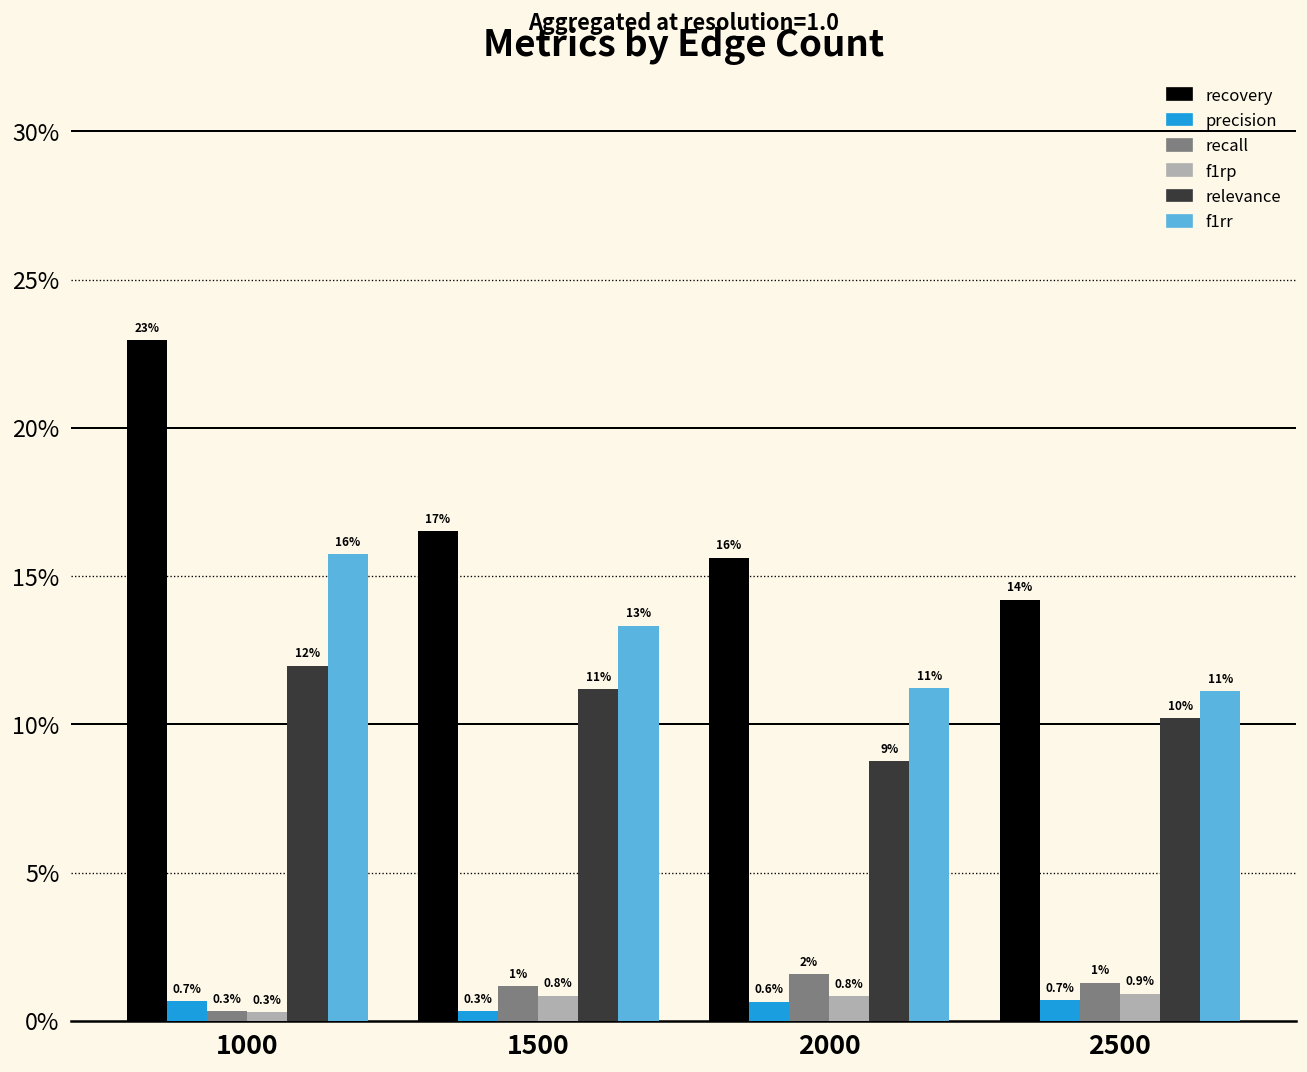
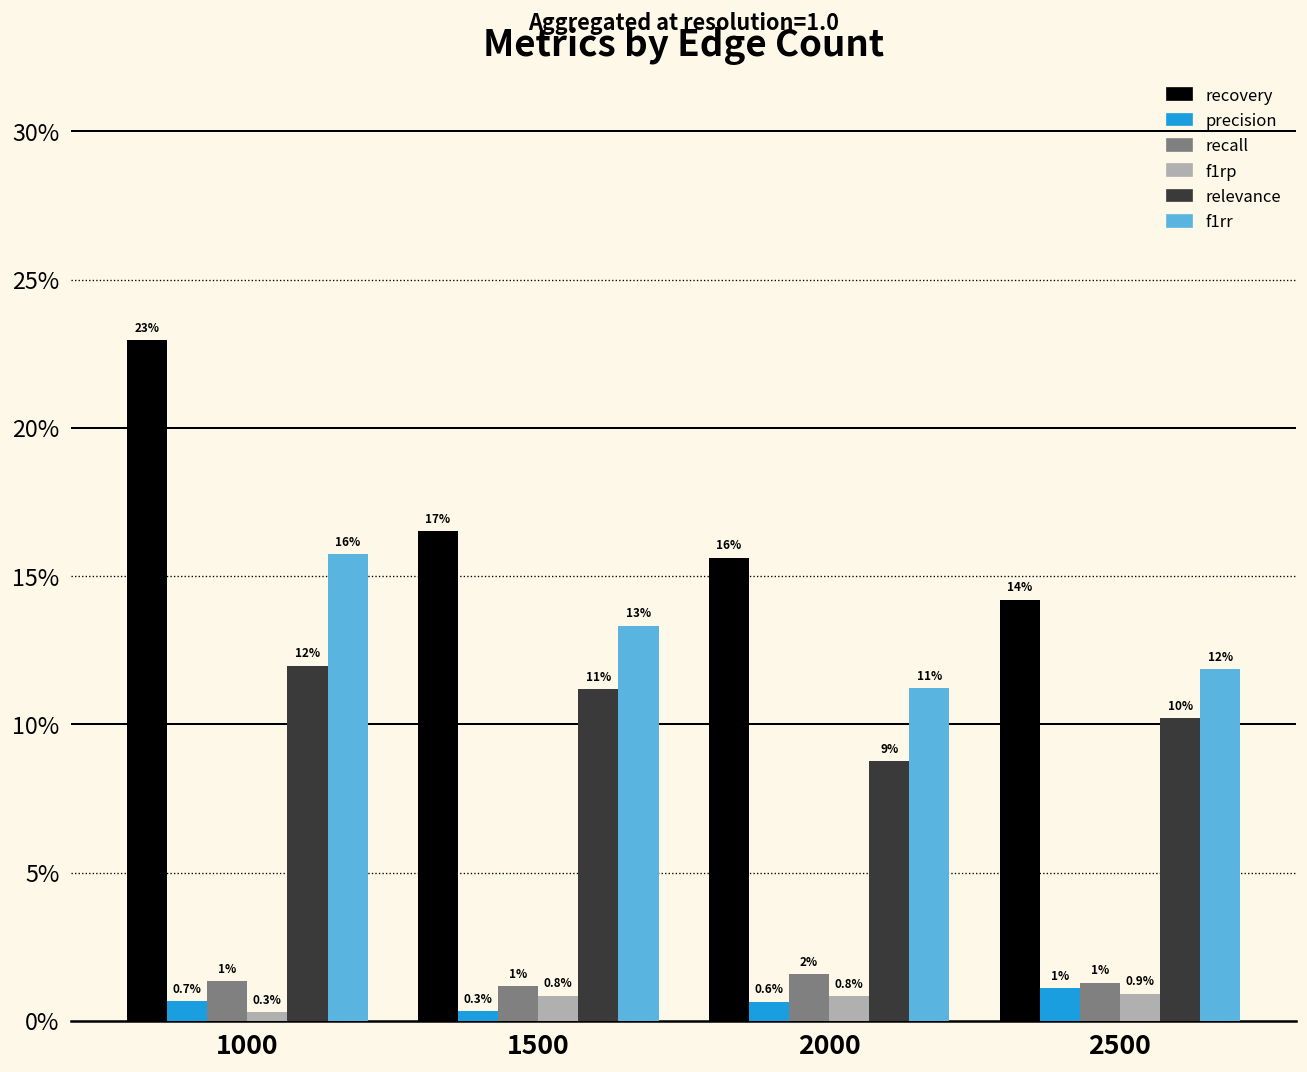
recall, 1000: 0.3% -> 1%
precision, 2500: 0.7% -> 1%
f1rr, 2500: 11% -> 12%
